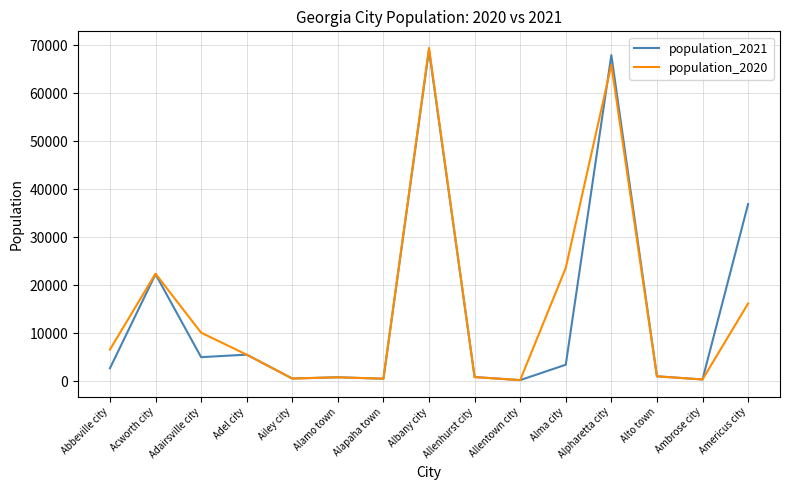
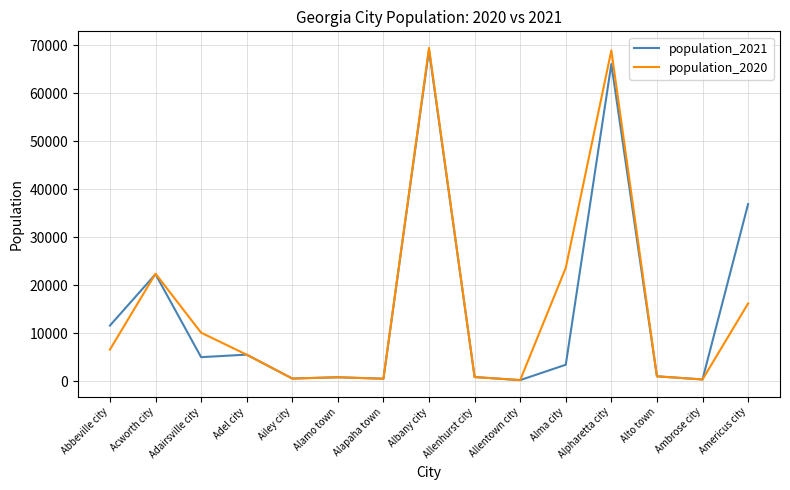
population_2021, Abbeville city: 3000 -> 12000
population_2021, Alpharetta city: 68000 -> 66000
population_2020, Alpharetta city: 66000 -> 69000
